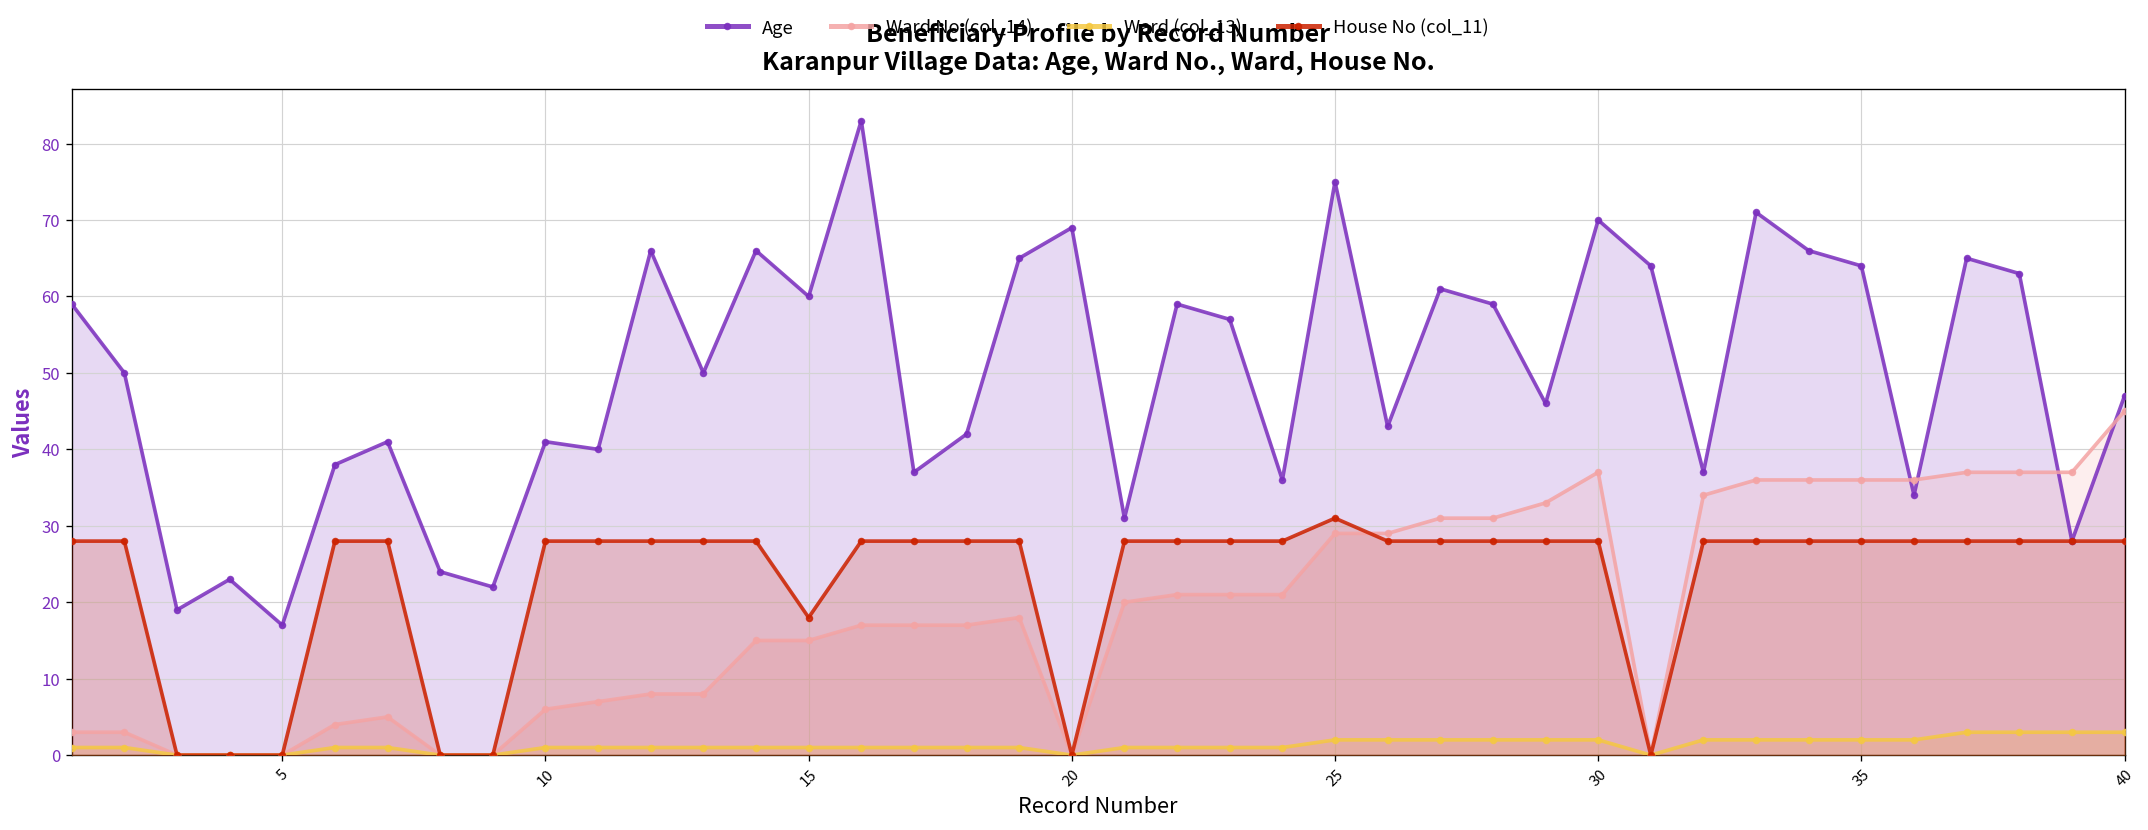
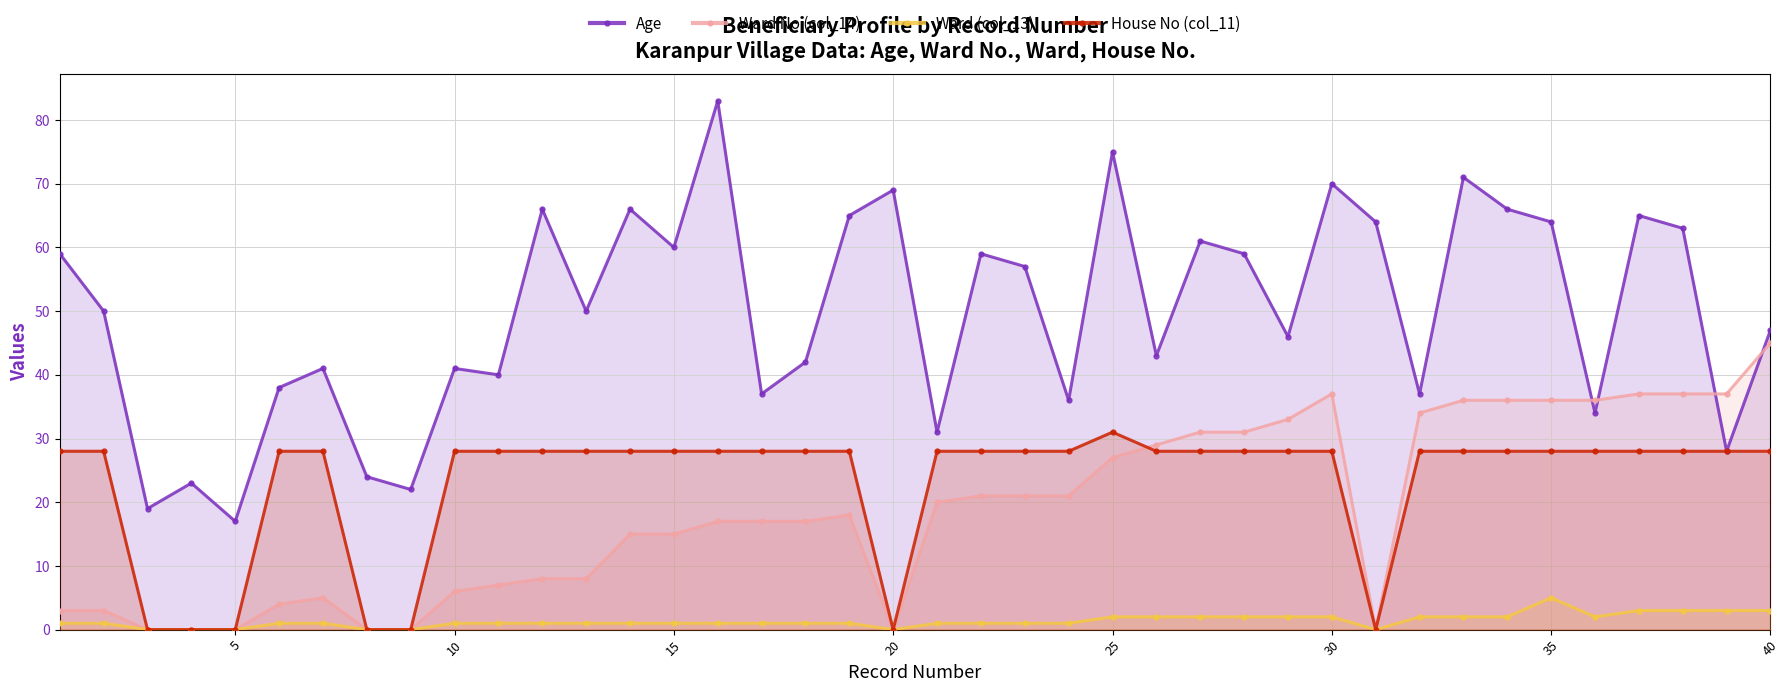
House No (col_11), 15: 18 -> 28
Ward No (col_14), 25: 29 -> 27
Ward (col_13), 35: 2 -> 5
